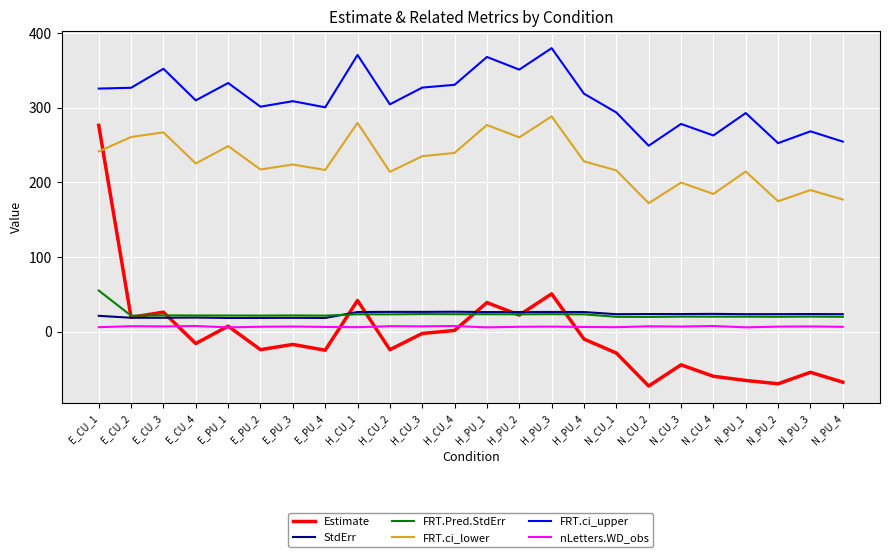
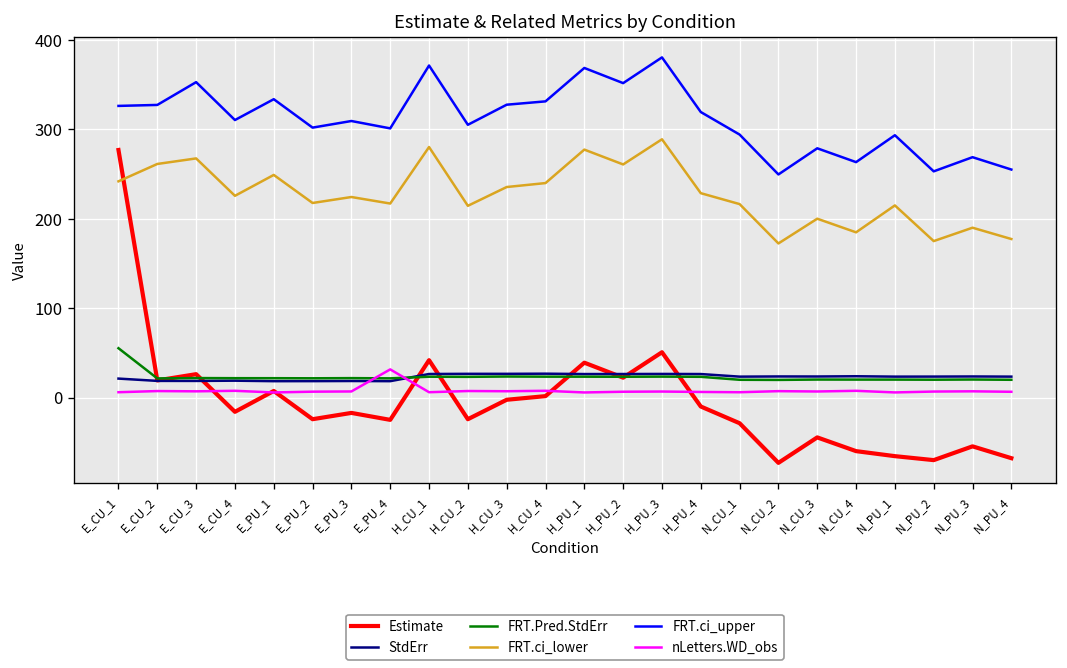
nLetters.WD_obs, E_PU_4: 10 -> 30
